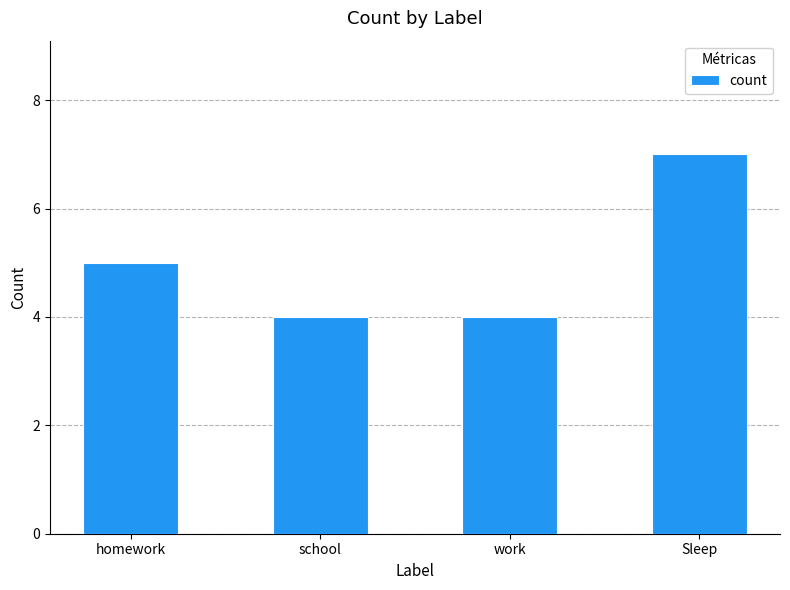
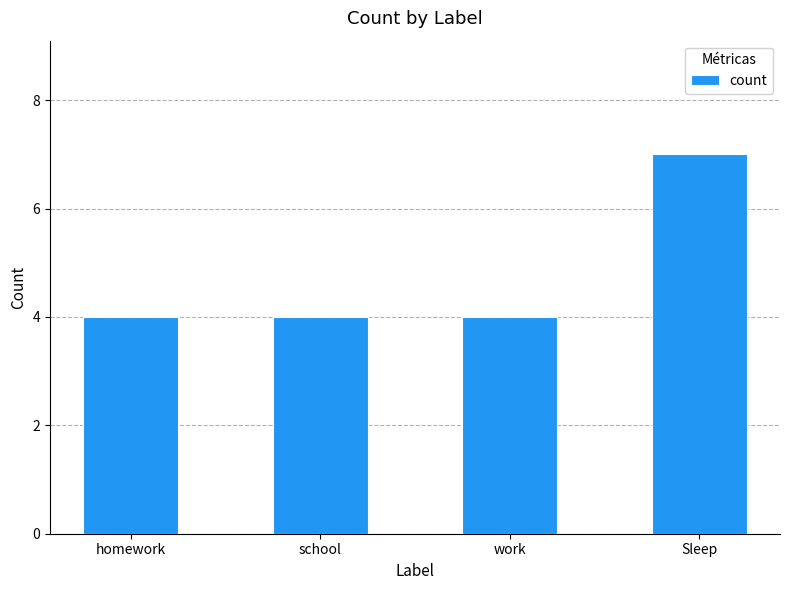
homework: 5 -> 4
